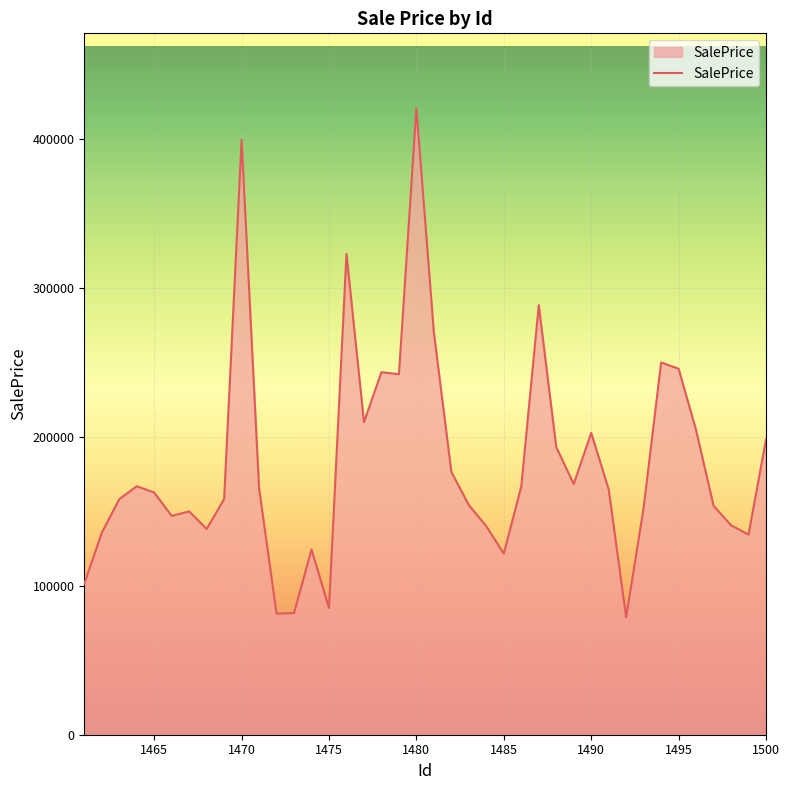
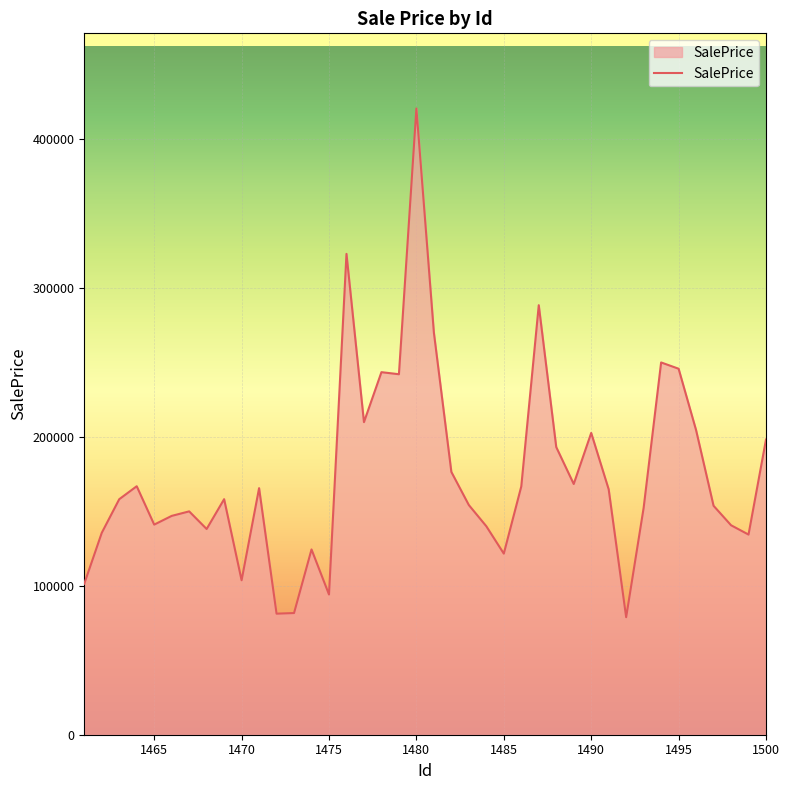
1465: 163000 -> 141000
1470: 399000 -> 104000
1475: 85000 -> 94000
